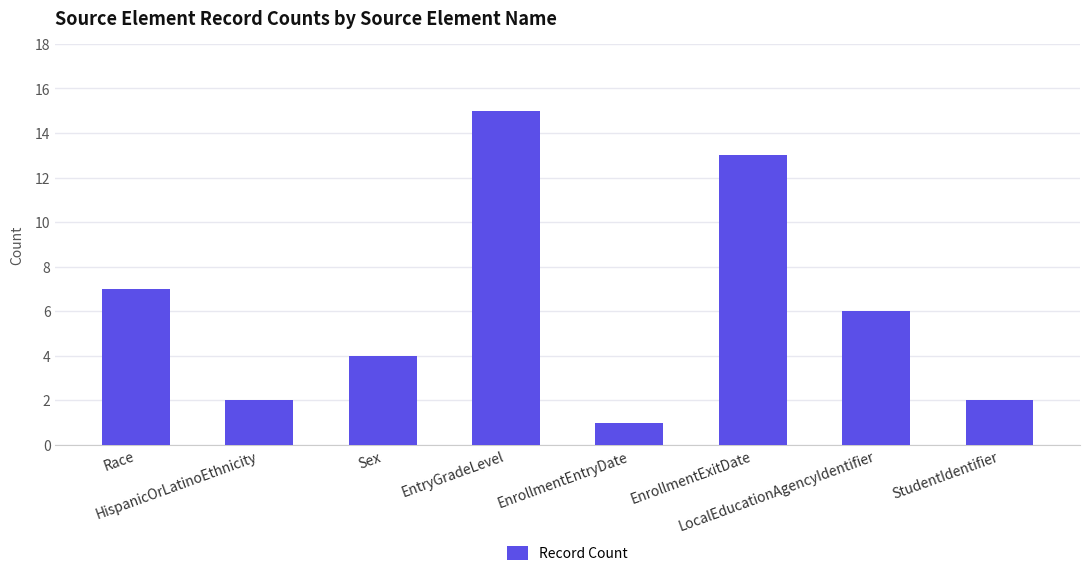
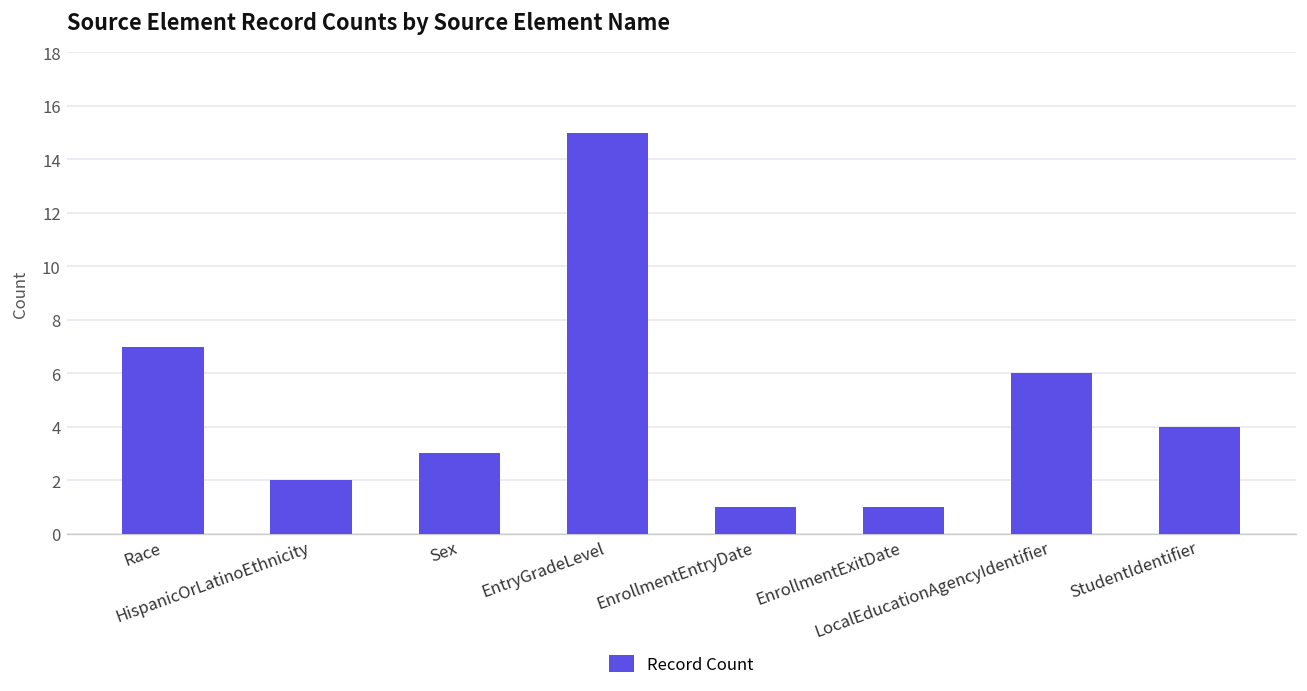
Sex: 4 -> 3
EnrollmentExitDate: 13 -> 1
StudentIdentifier: 2 -> 4
